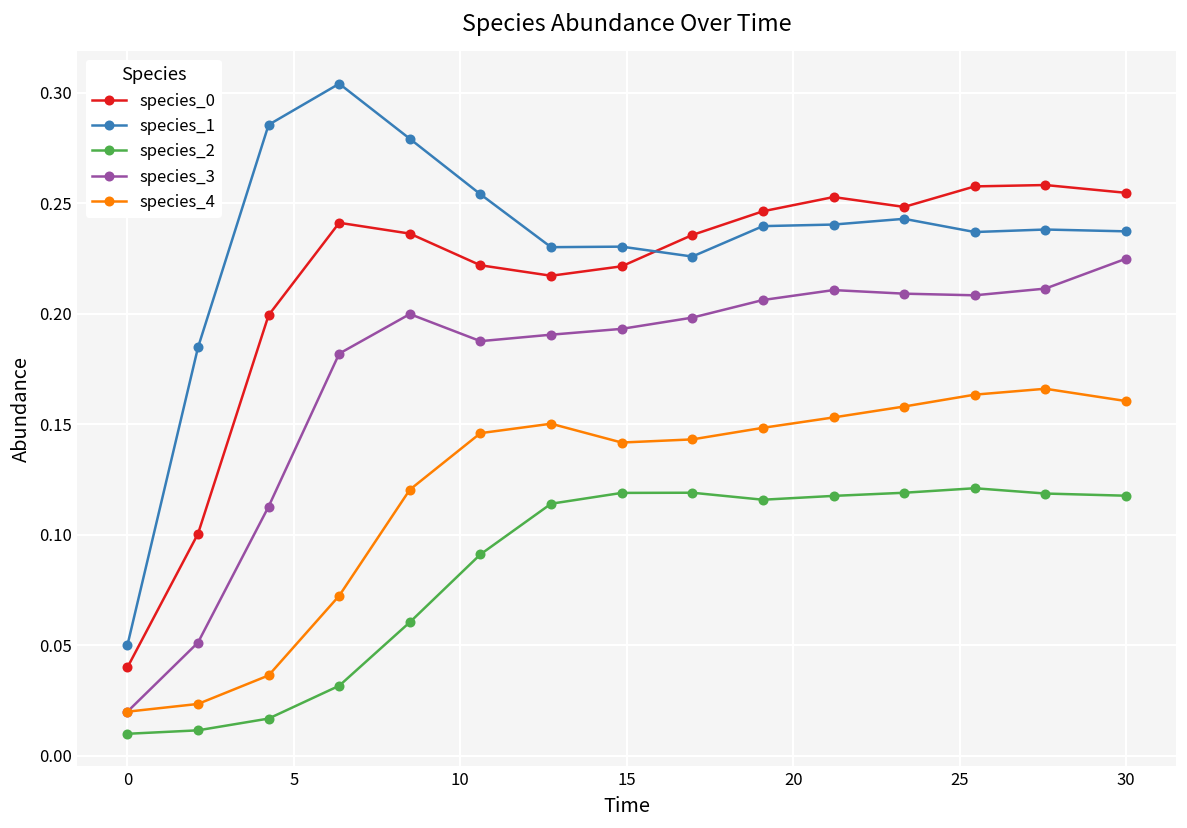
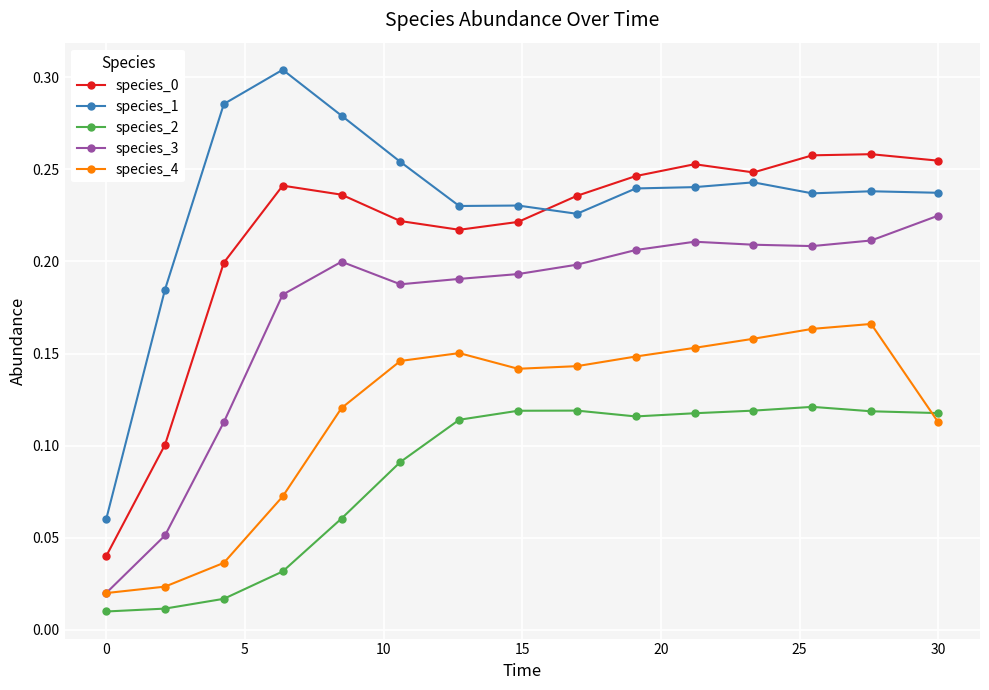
species_1, 0: 0.05 -> 0.06
species_4, 30: 0.161 -> 0.113
